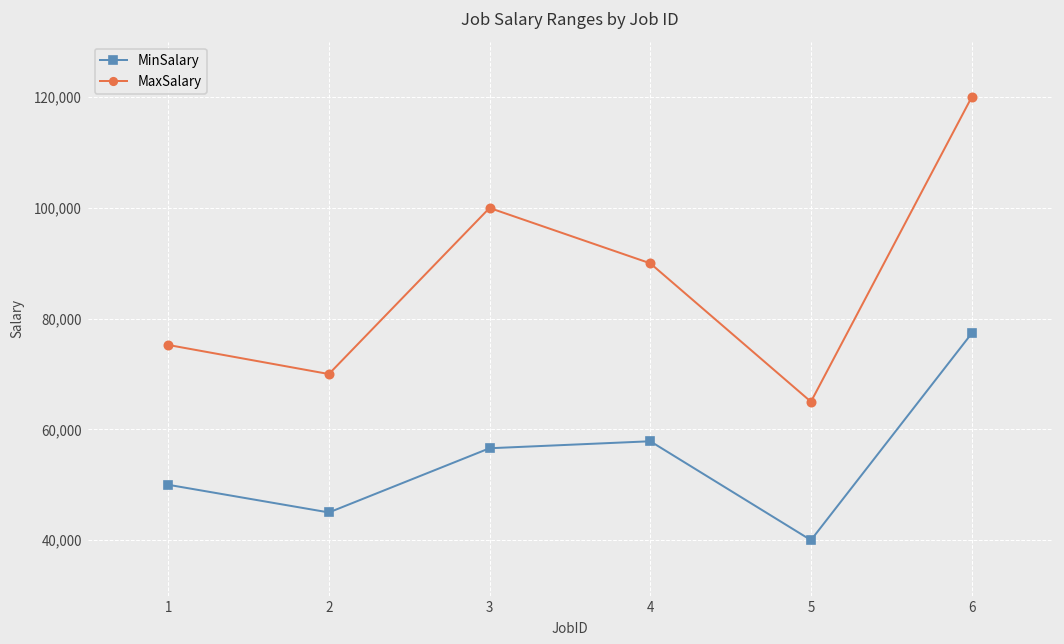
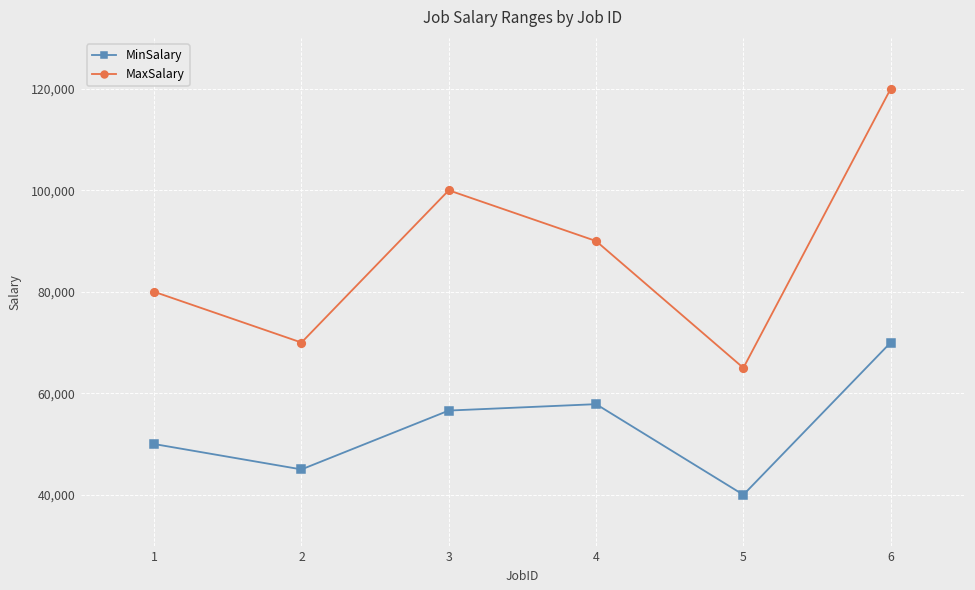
MaxSalary, 1: 75,000 -> 80,000
MinSalary, 6: 77,000 -> 70,000
